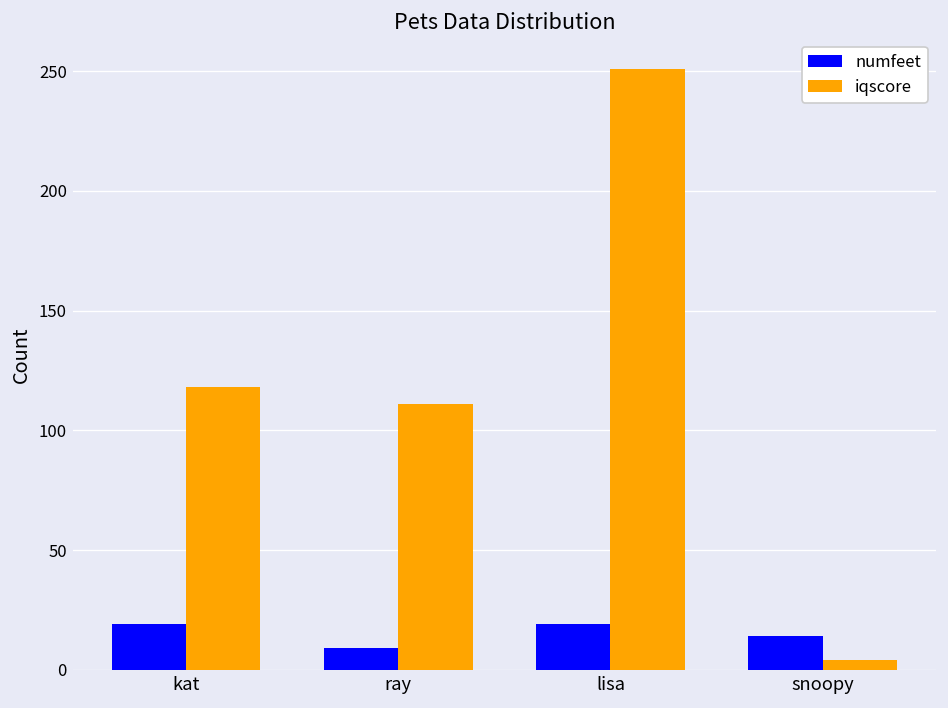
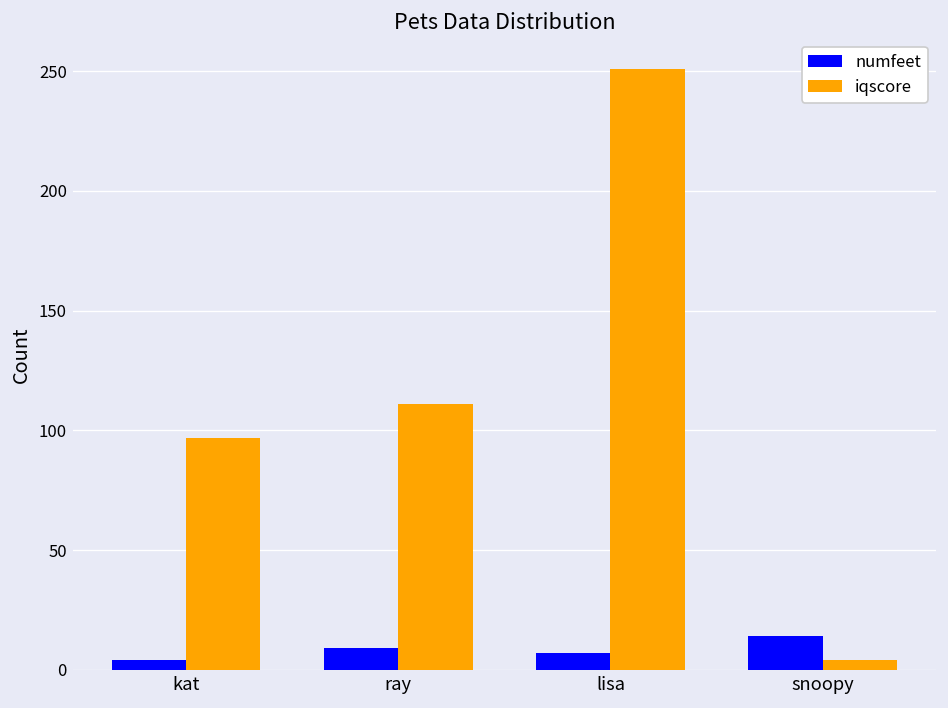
numfeet, kat: 19 -> 4
iqscore, kat: 118 -> 97
numfeet, lisa: 19 -> 7
